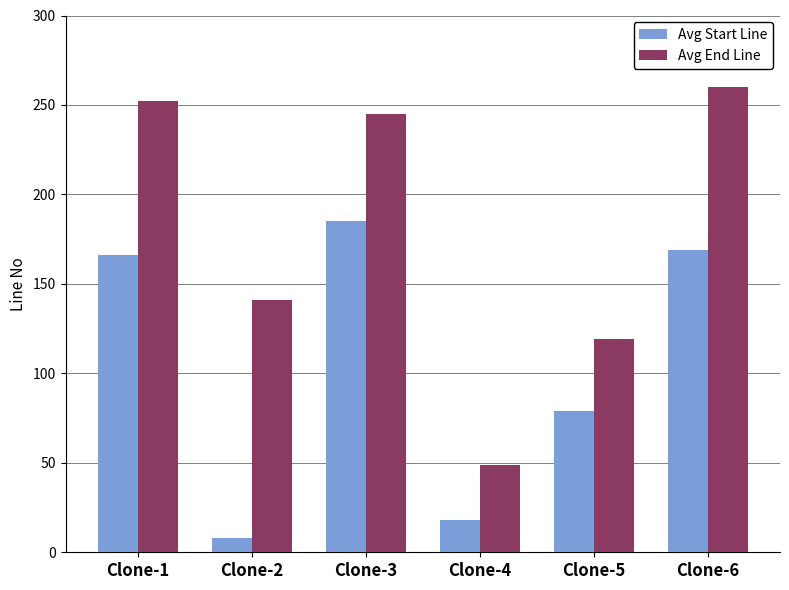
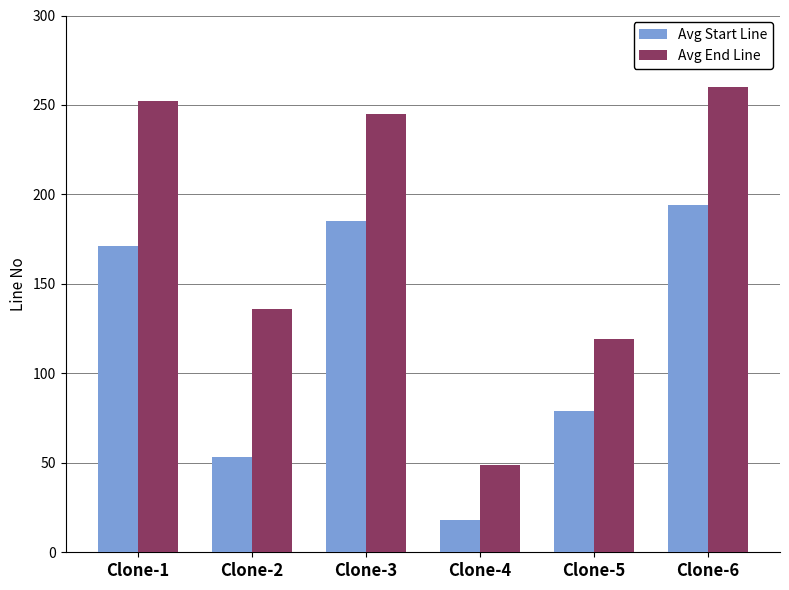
Avg Start Line, Clone-1: 166 -> 171
Avg Start Line, Clone-2: 8 -> 53
Avg End Line, Clone-2: 141 -> 136
Avg Start Line, Clone-6: 169 -> 194
